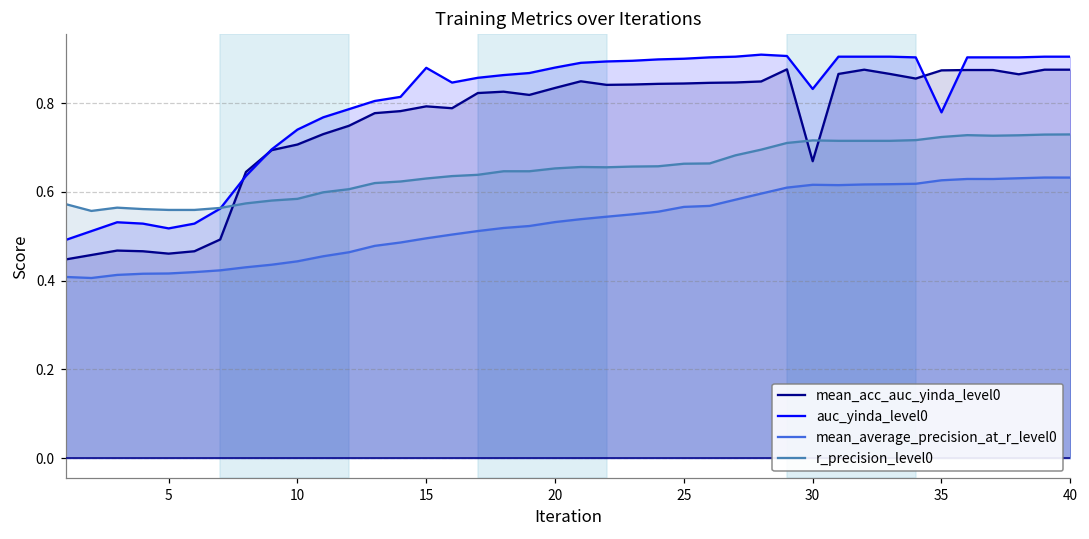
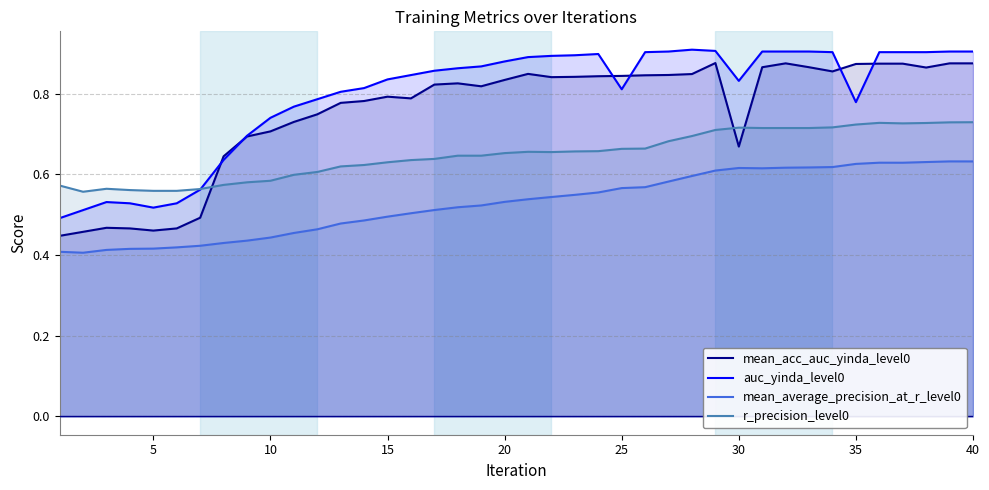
auc_yinda_level0, 15: 0.88 -> 0.84
auc_yinda_level0, 25: 0.90 -> 0.81
